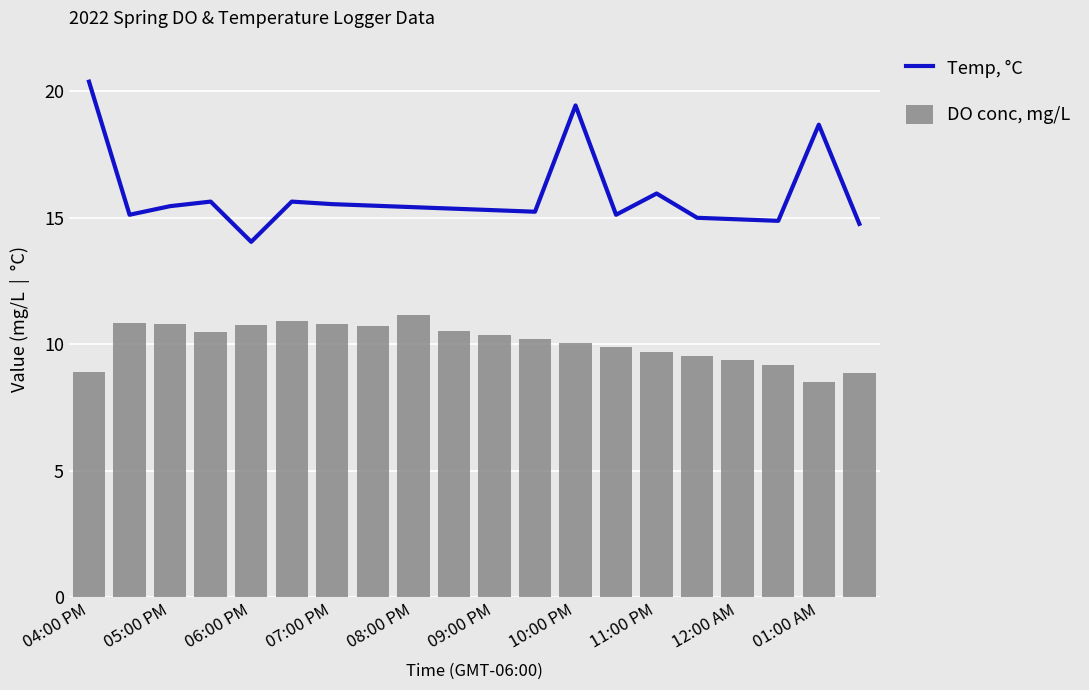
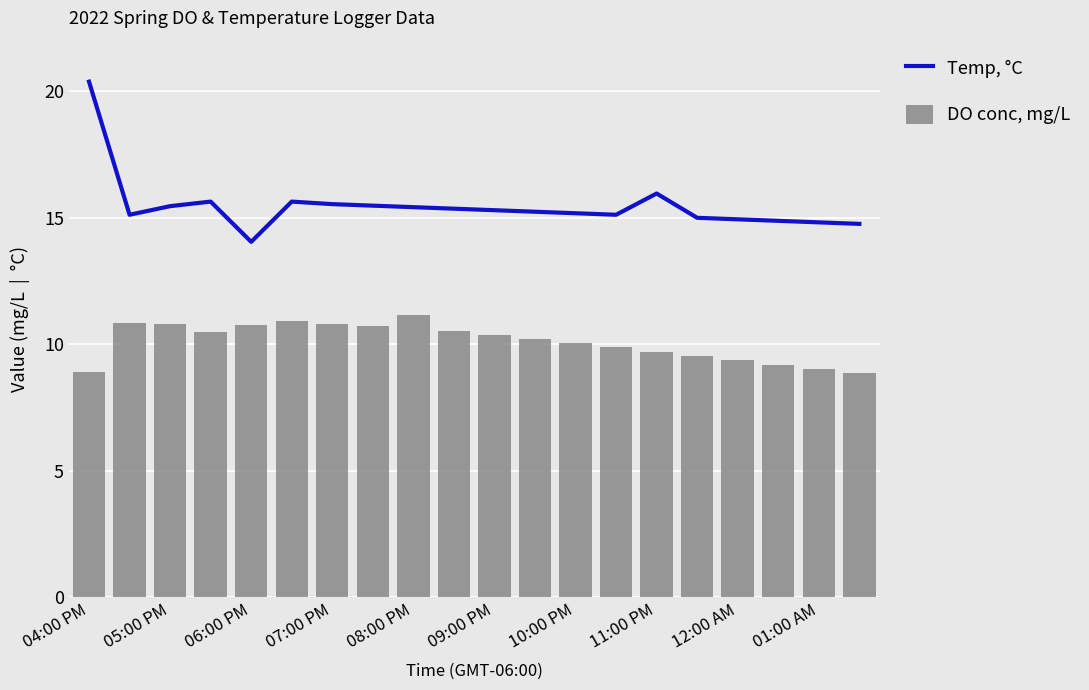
Temp, °C, 10:00 PM: 19.4 -> 15.2
Temp, °C, 01:00 AM: 18.7 -> 14.8
DO conc, mg/L, 01:00 AM: 8.5 -> 9.0
